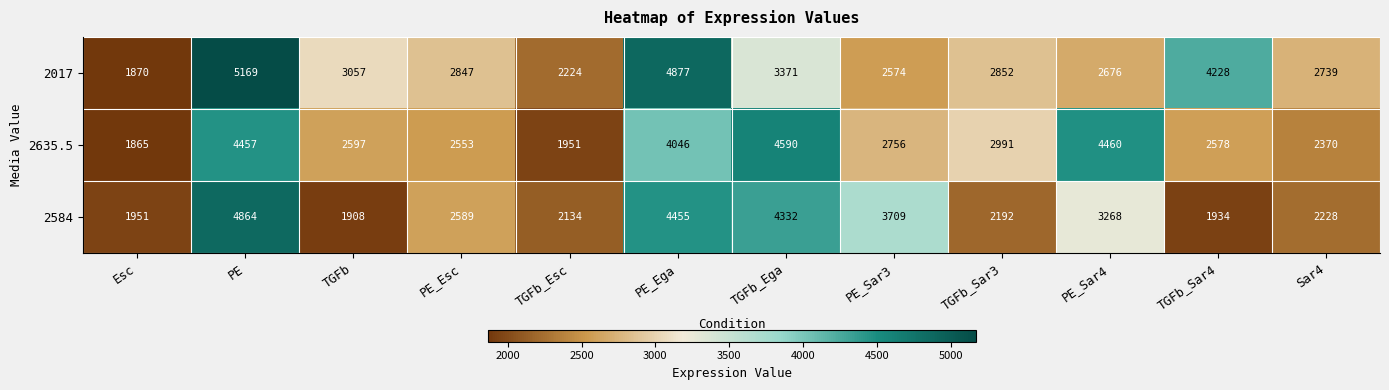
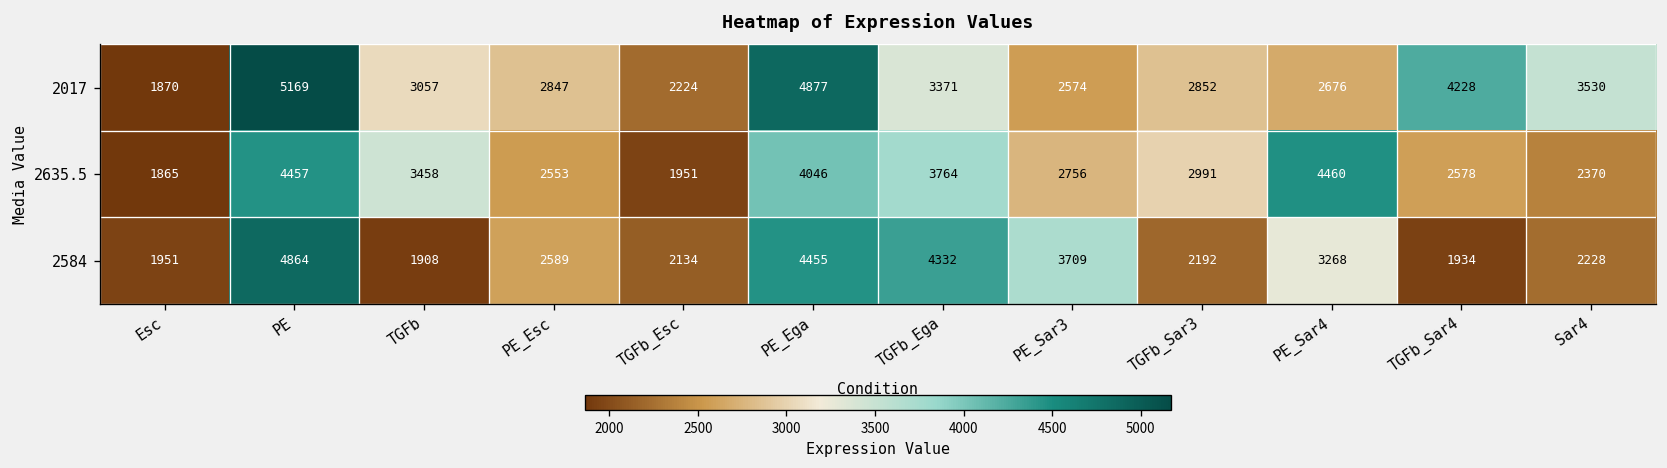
2017, Sar4: 2739 -> 3530
2635.5, TGFb: 2597 -> 3458
2635.5, TGFb_Ega: 4590 -> 3764
